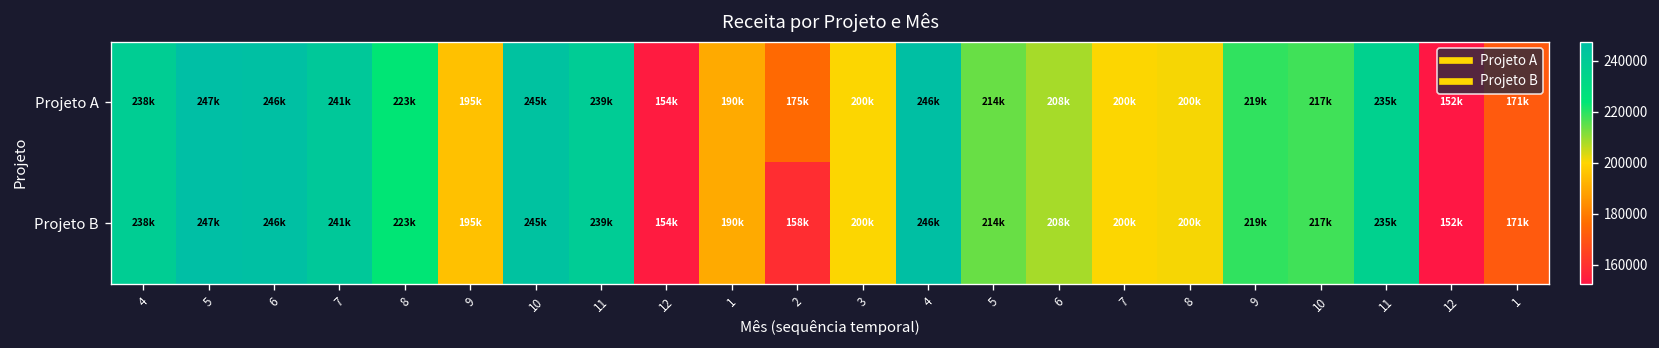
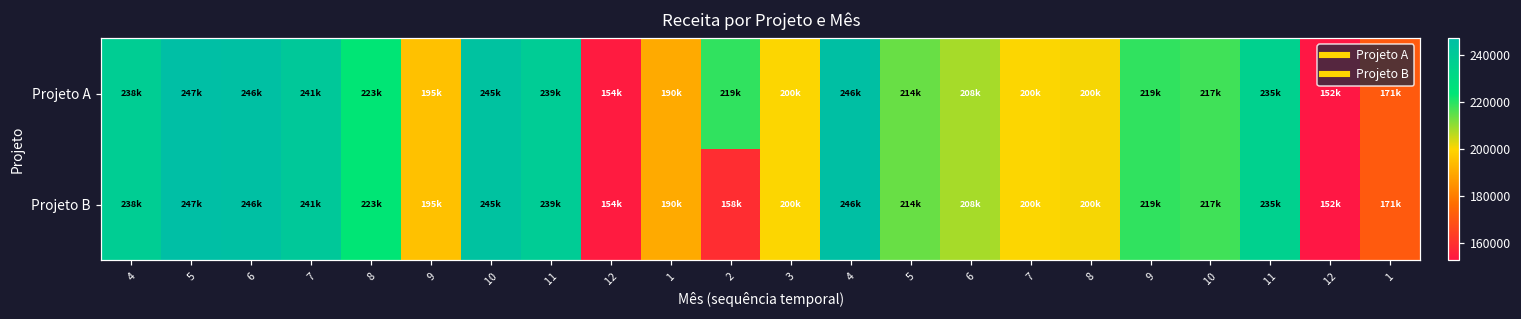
Projeto A, 2: 175k -> 219k
